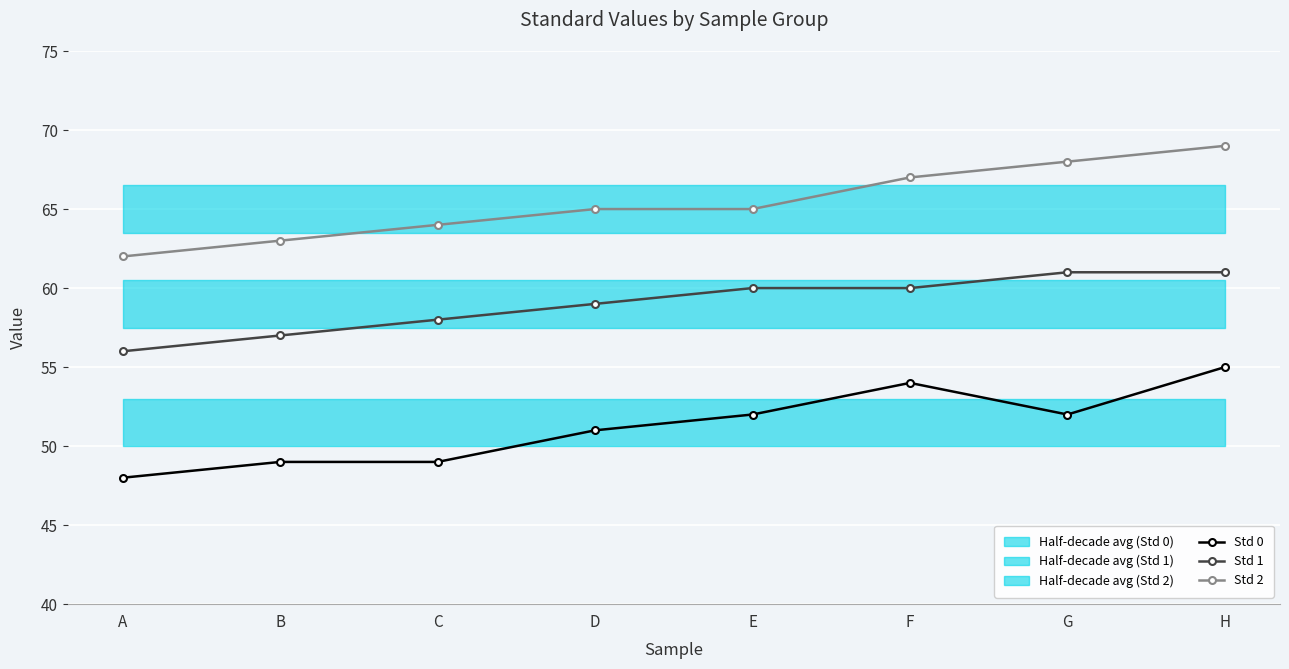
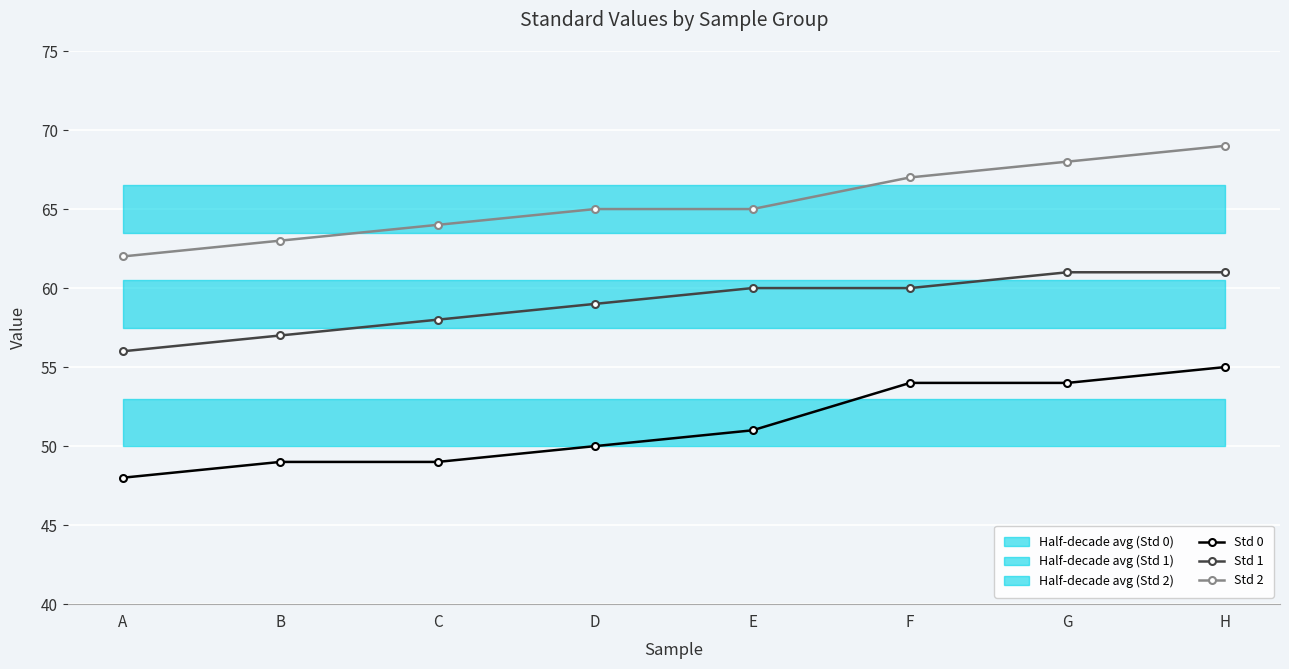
Std 0, D: 51 -> 50
Std 0, E: 52 -> 51
Std 0, G: 52 -> 54
